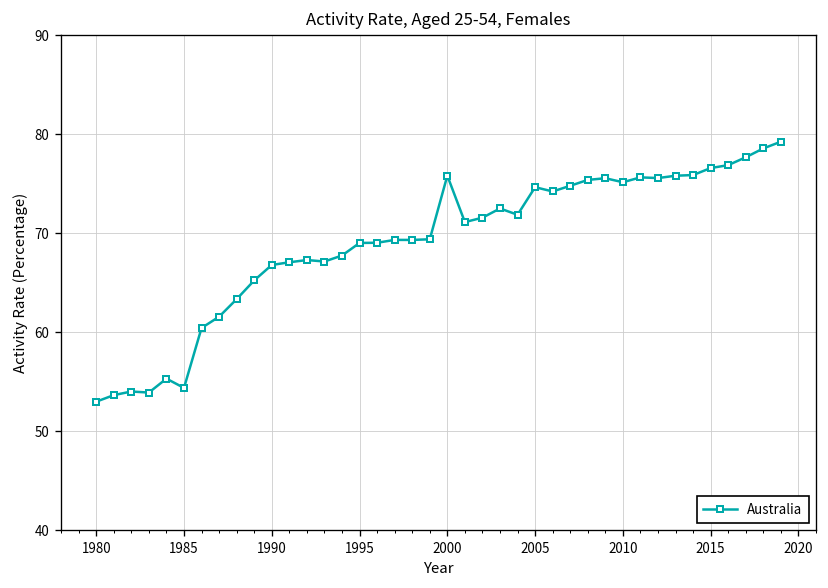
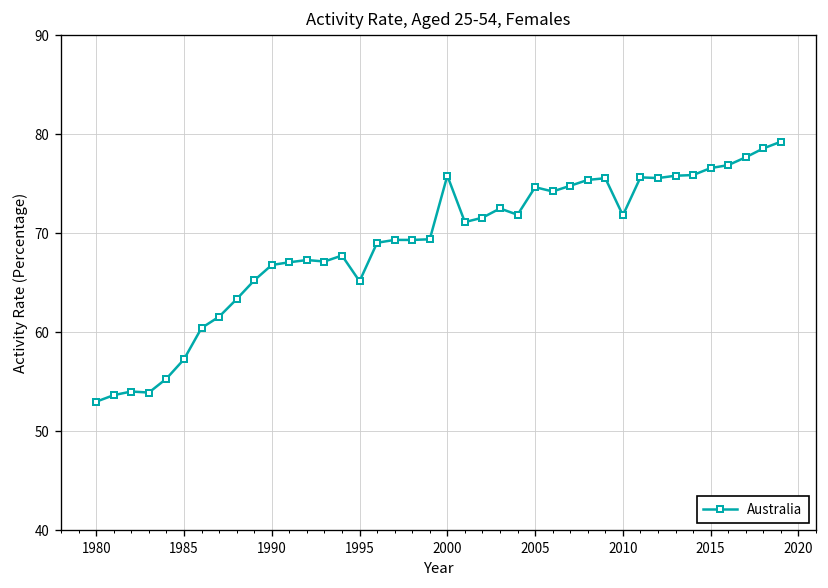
1985: 54 -> 57
1995: 69 -> 65
2010: 75 -> 72
